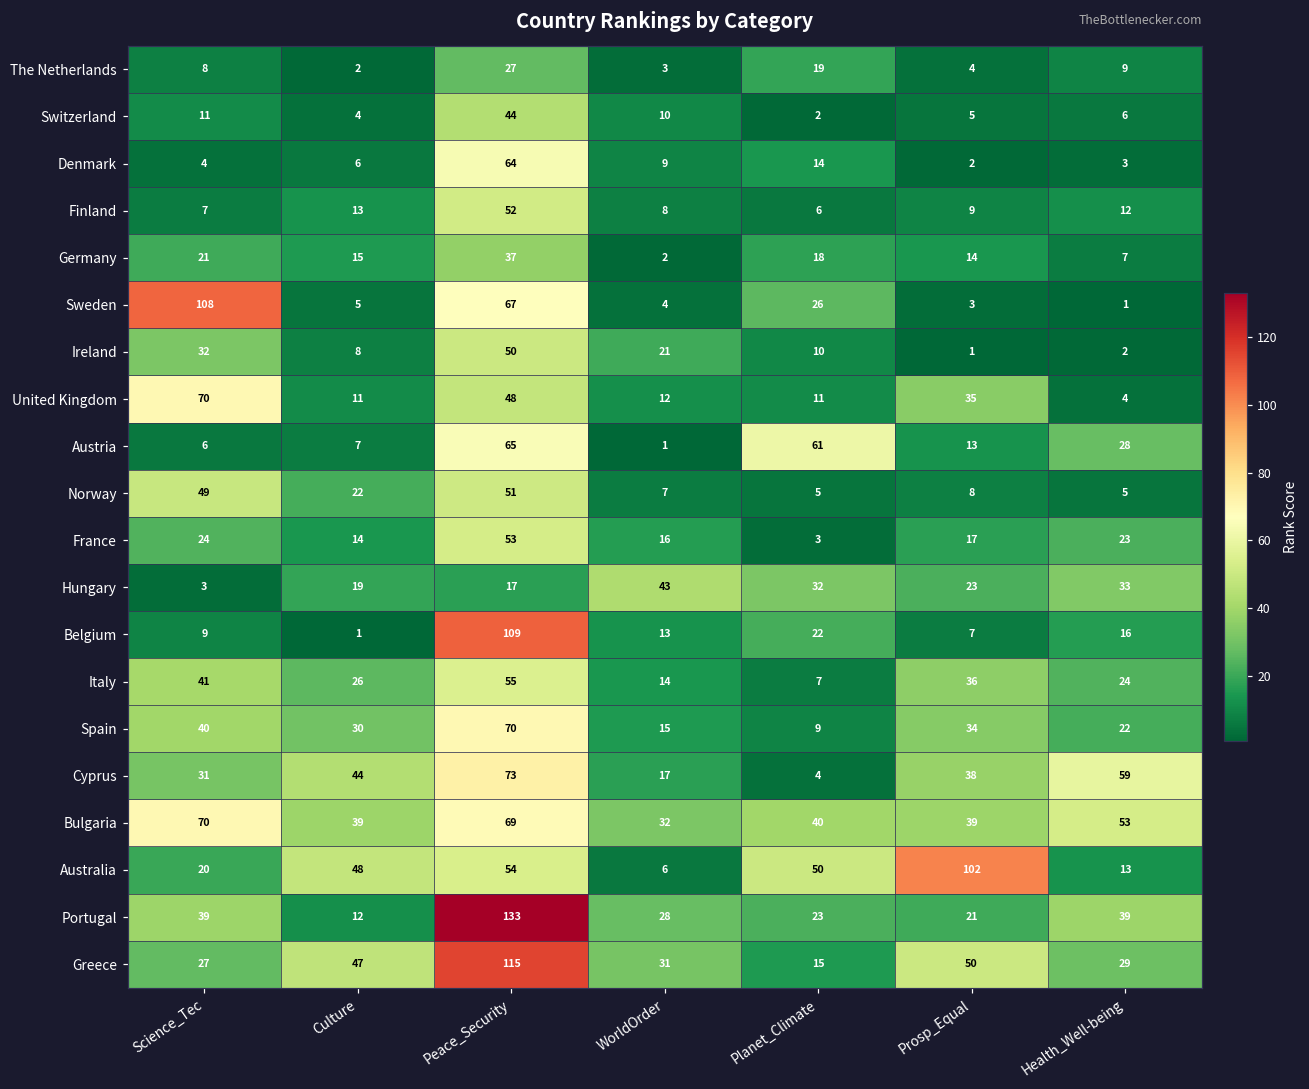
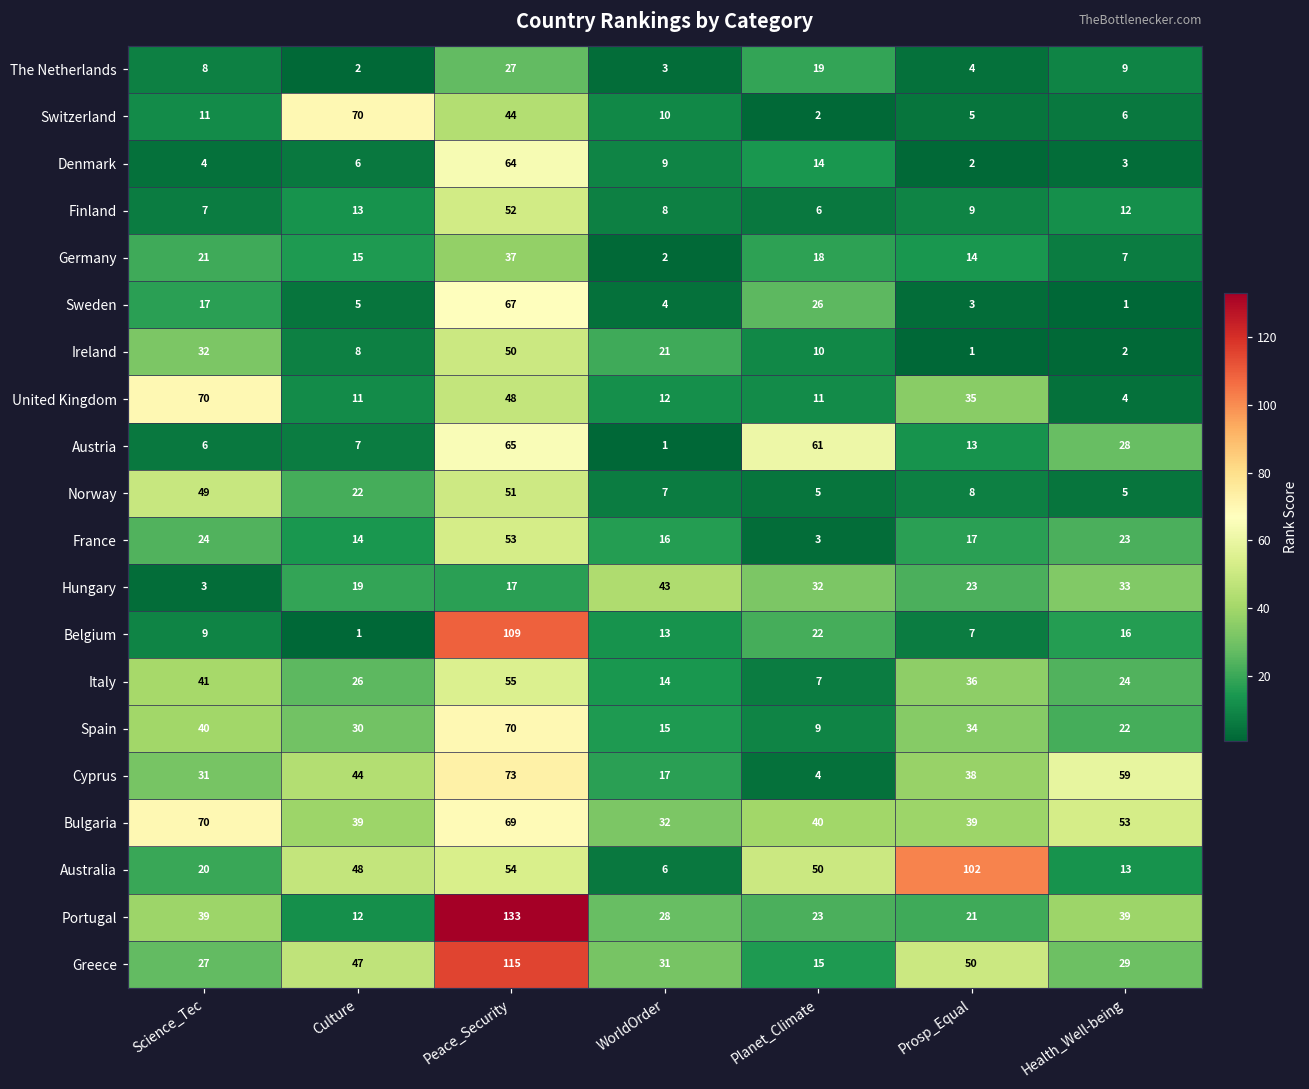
Switzerland, Culture: 4 -> 70
Sweden, Science_Tec: 108 -> 17
